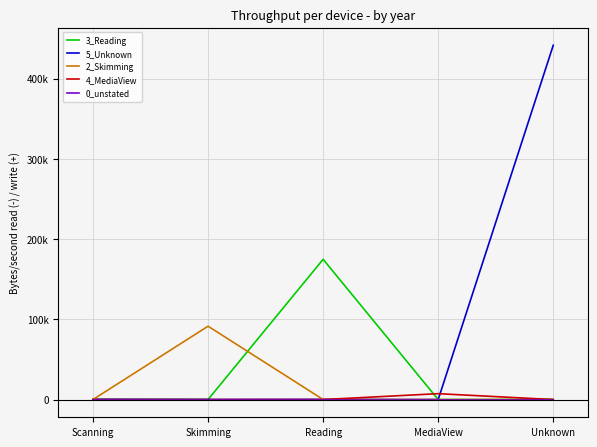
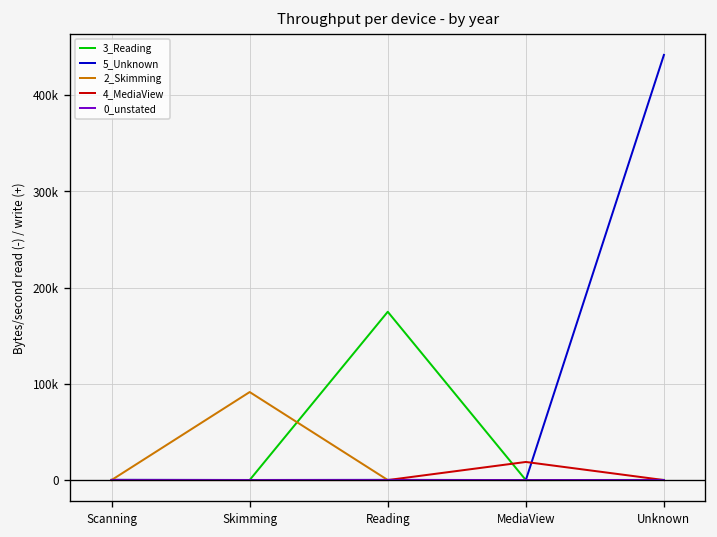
4_MediaView, MediaView: 10000 -> 20000
